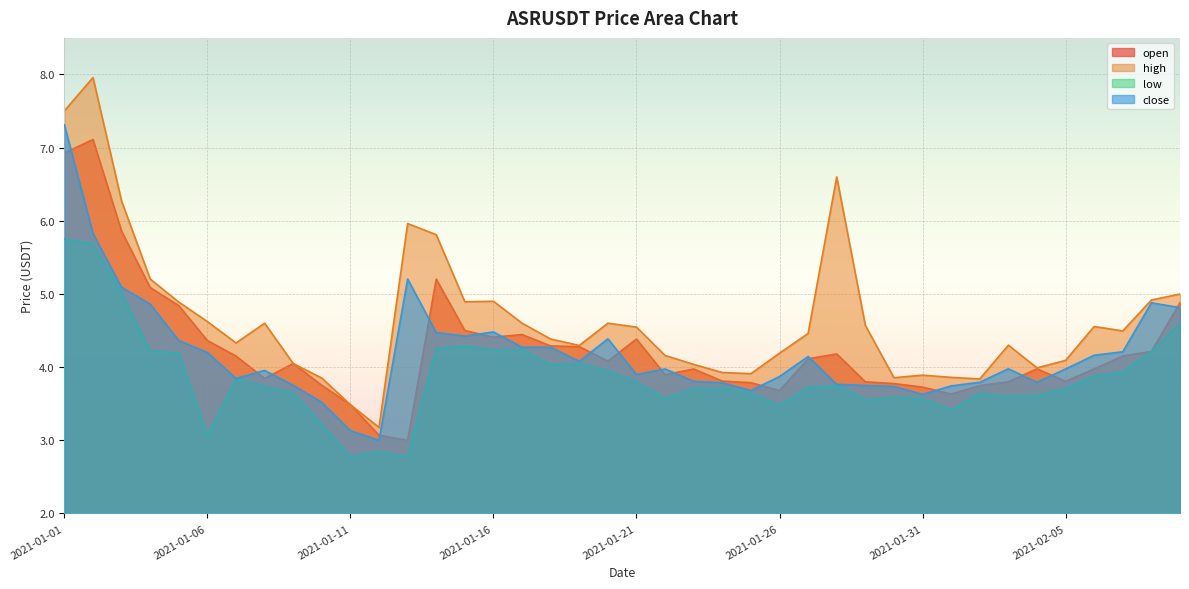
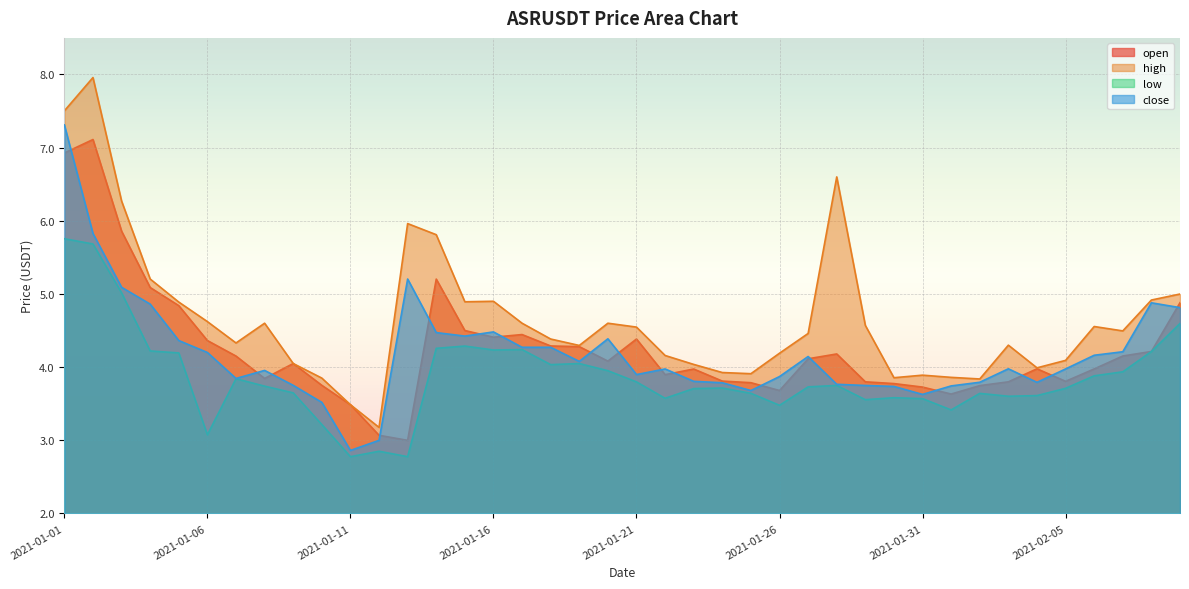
close, 2021-01-11: 3.1 -> 2.9
